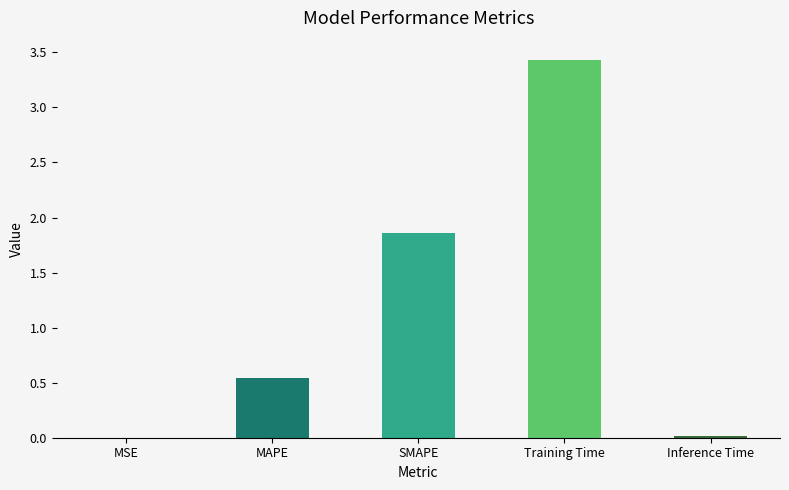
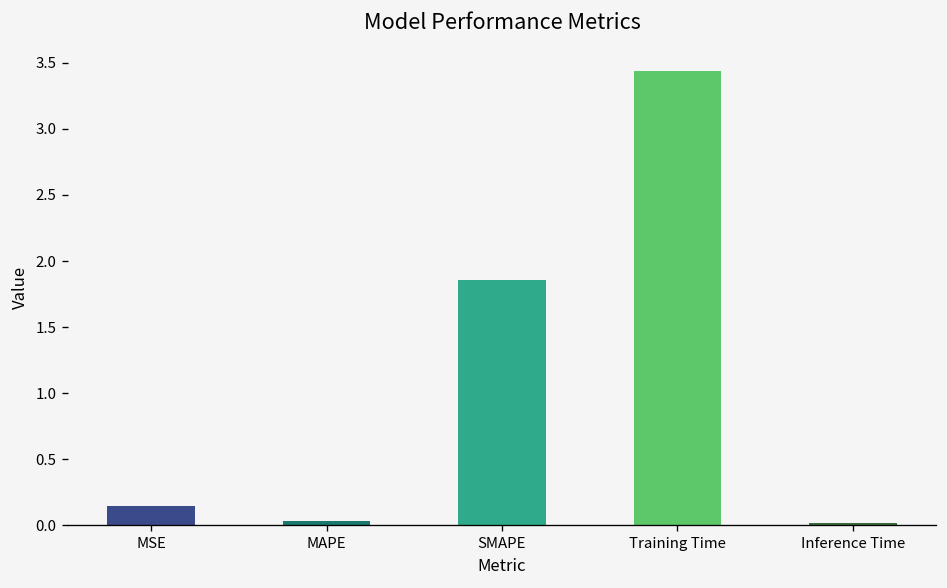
MSE: 0.00 -> 0.14
MAPE: 0.55 -> 0.03
